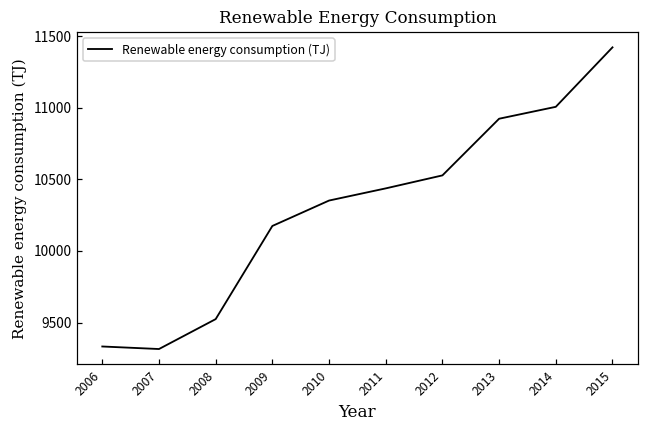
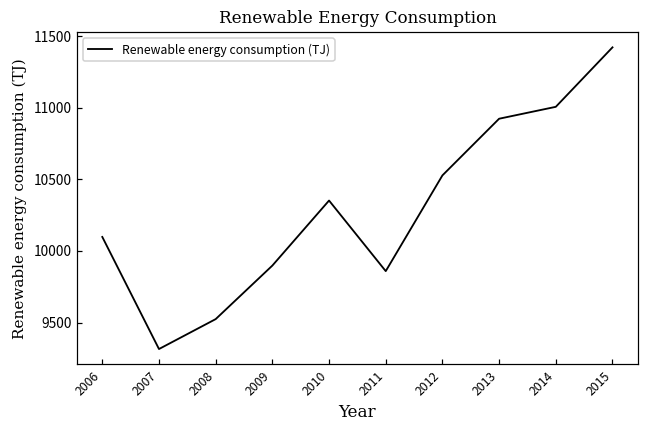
2006: 9330 -> 10100
2009: 10170 -> 9900
2011: 10440 -> 9860
